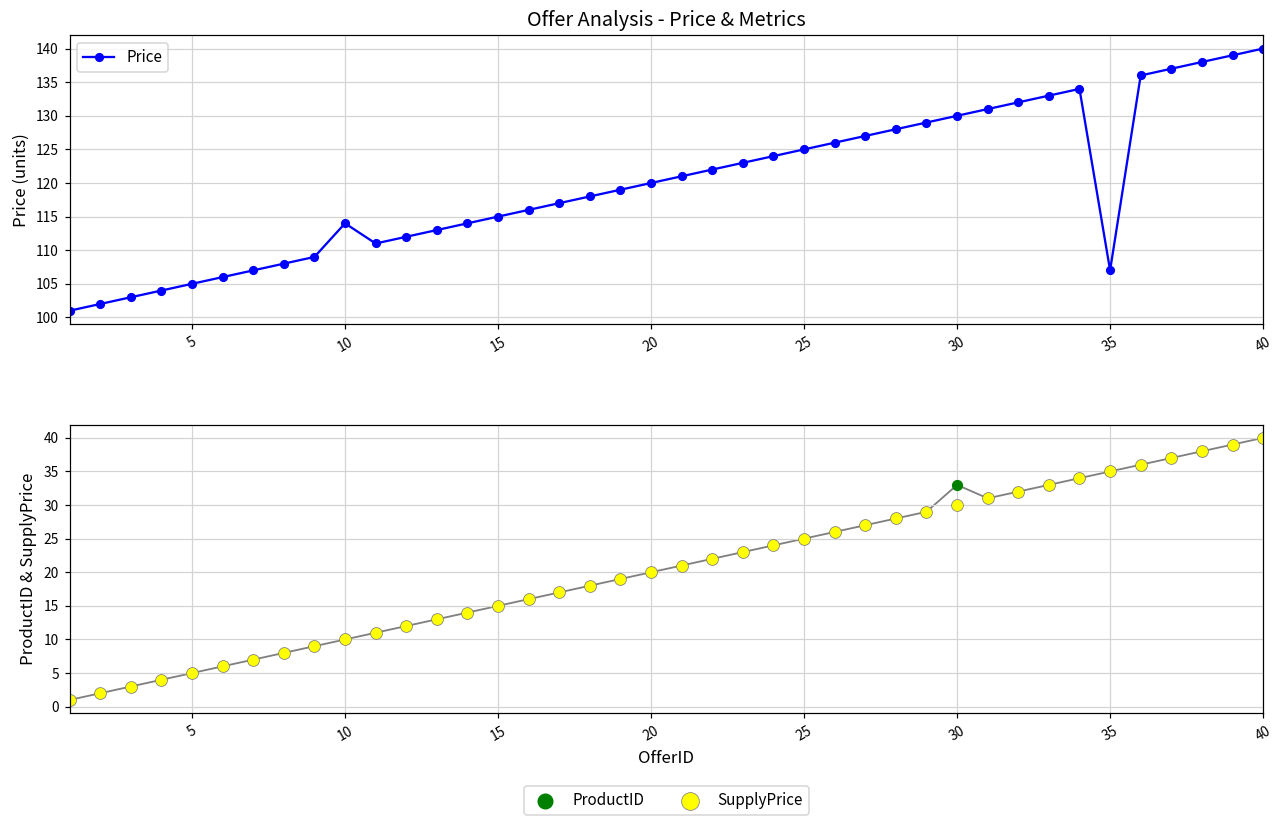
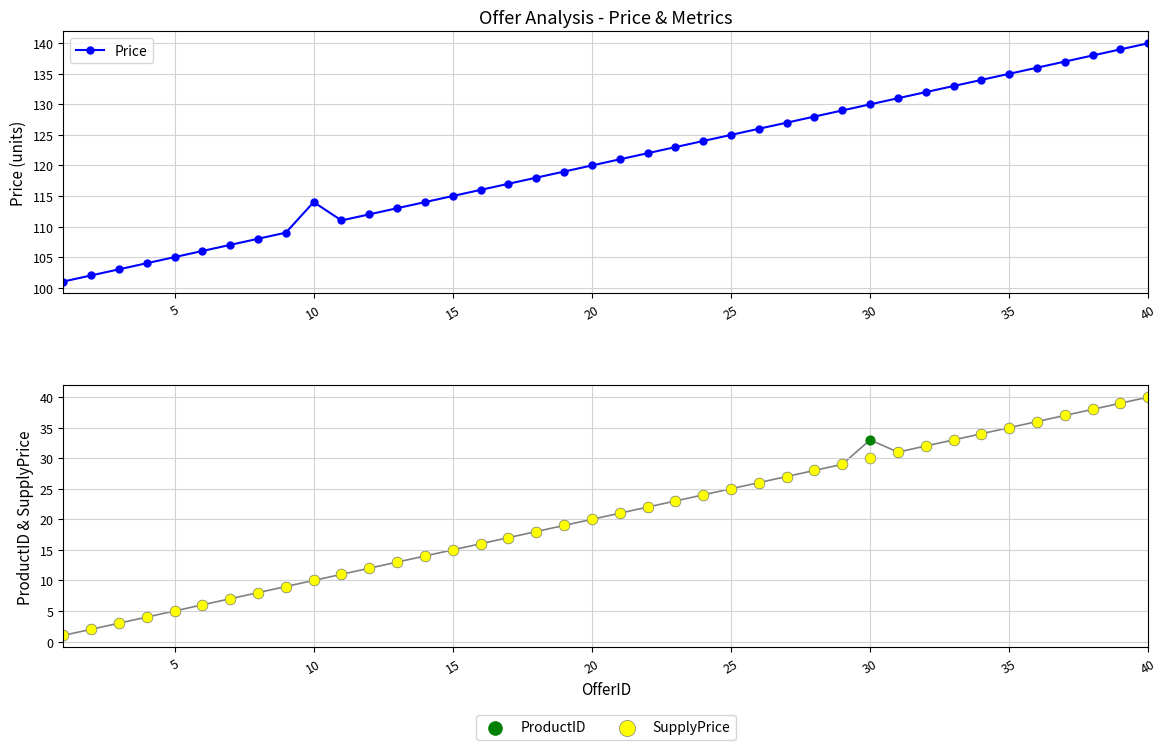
Offer Analysis - Price & Metrics, 35: 107 -> 135
